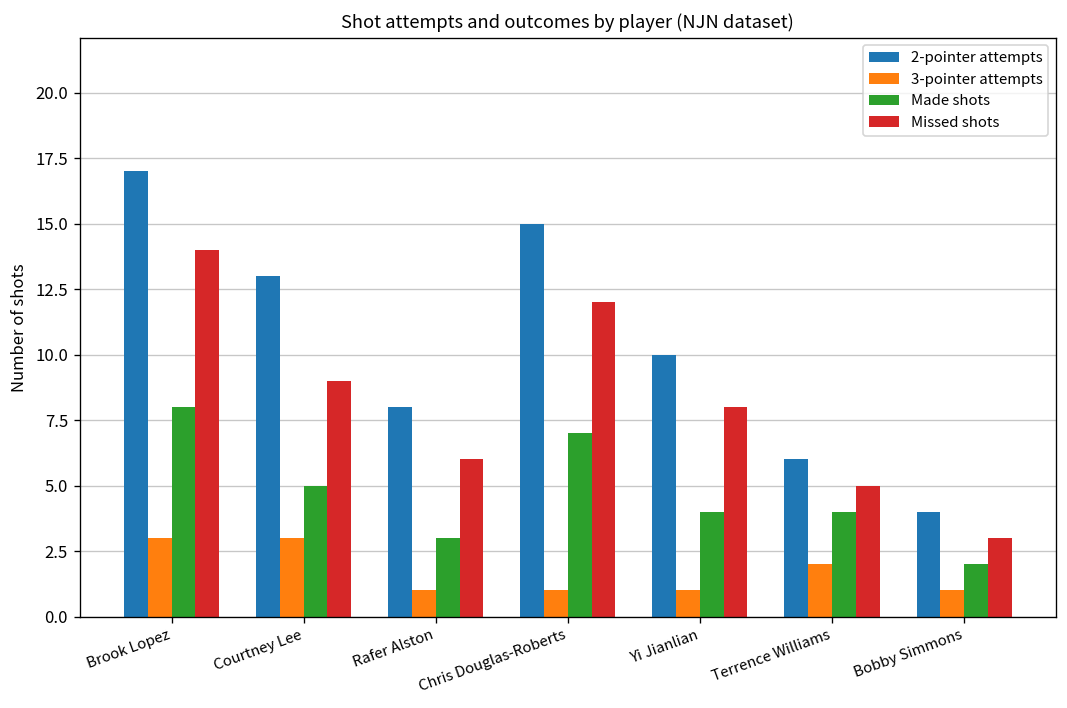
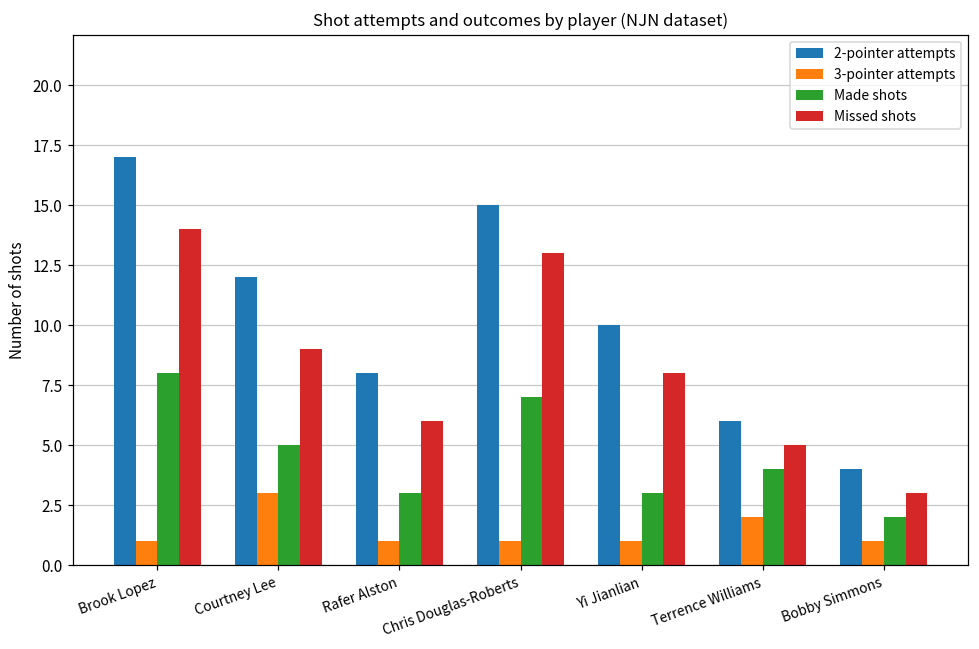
3-pointer attempts, Brook Lopez: 3 -> 1
2-pointer attempts, Courtney Lee: 13 -> 12
Missed shots, Chris Douglas-Roberts: 12 -> 13
Made shots, Yi Jianlian: 4 -> 3
